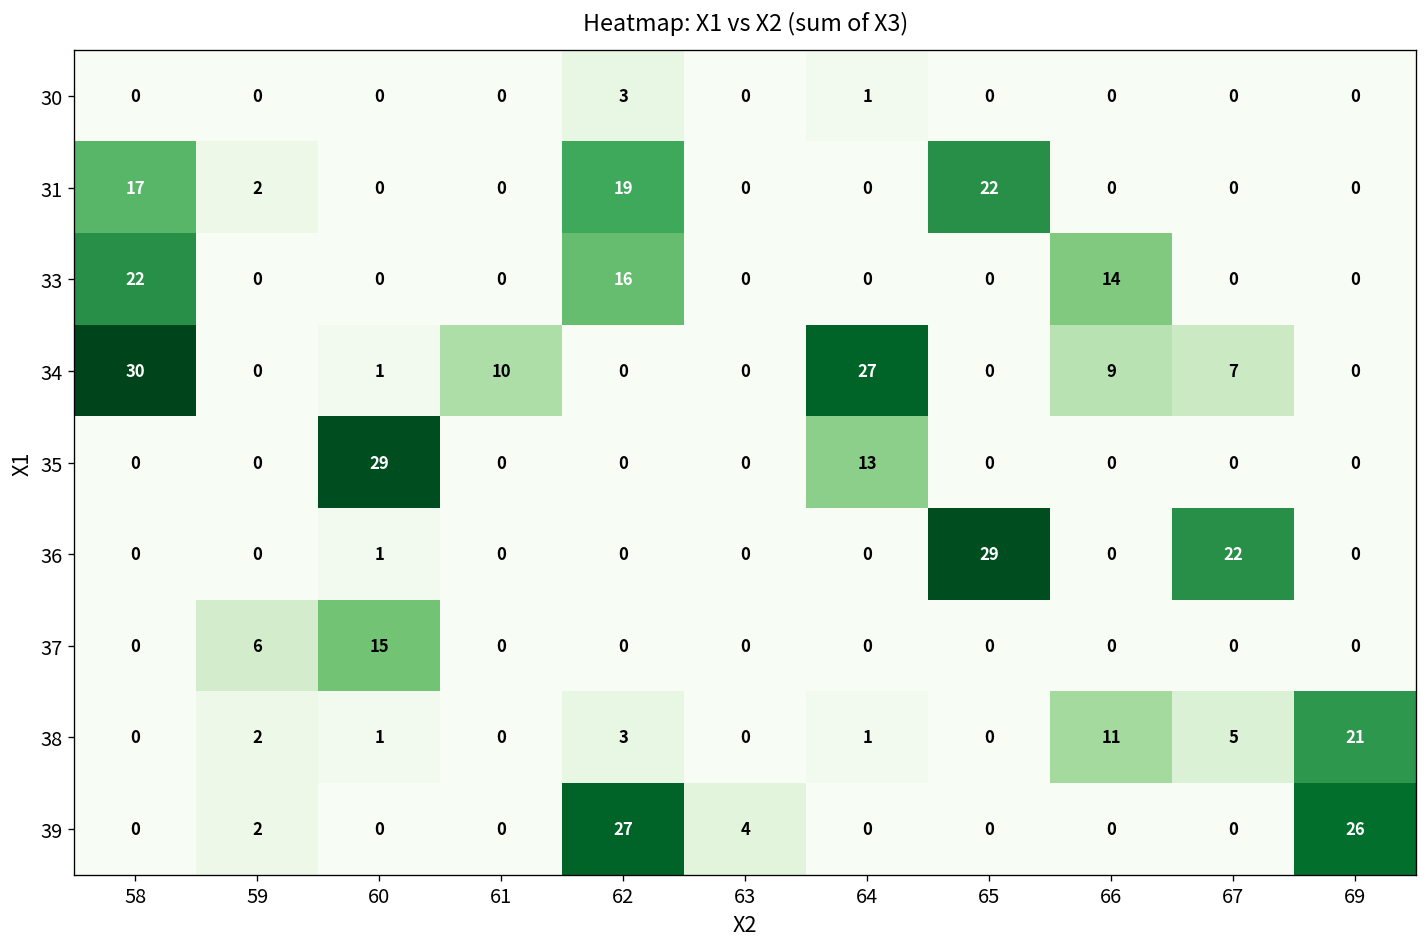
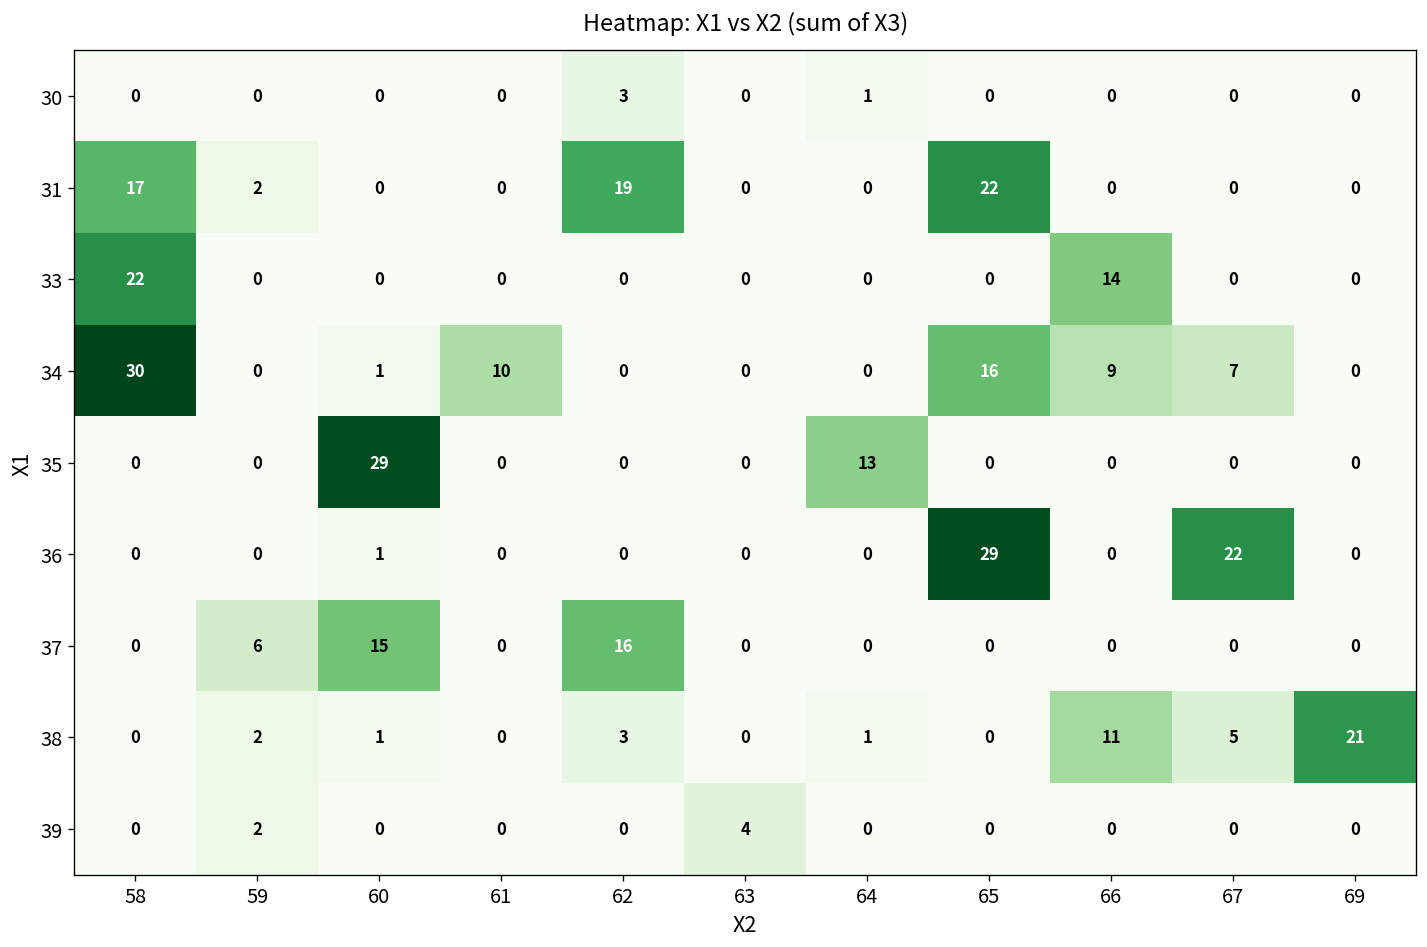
33, 62: 16 -> 0
34, 64: 27 -> 0
34, 65: 0 -> 16
37, 62: 0 -> 16
39, 62: 27 -> 0
39, 69: 26 -> 0
